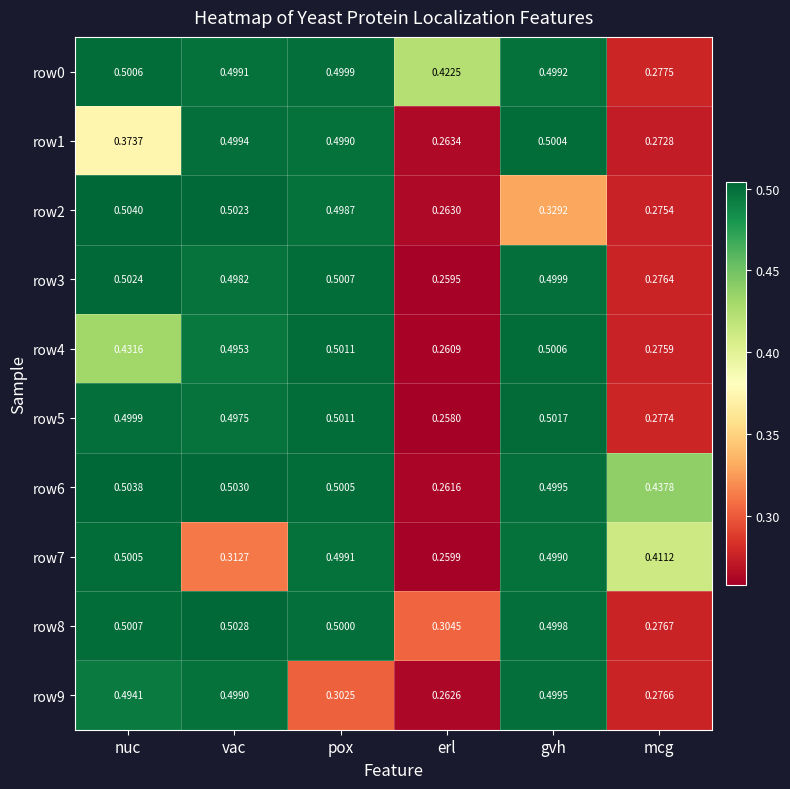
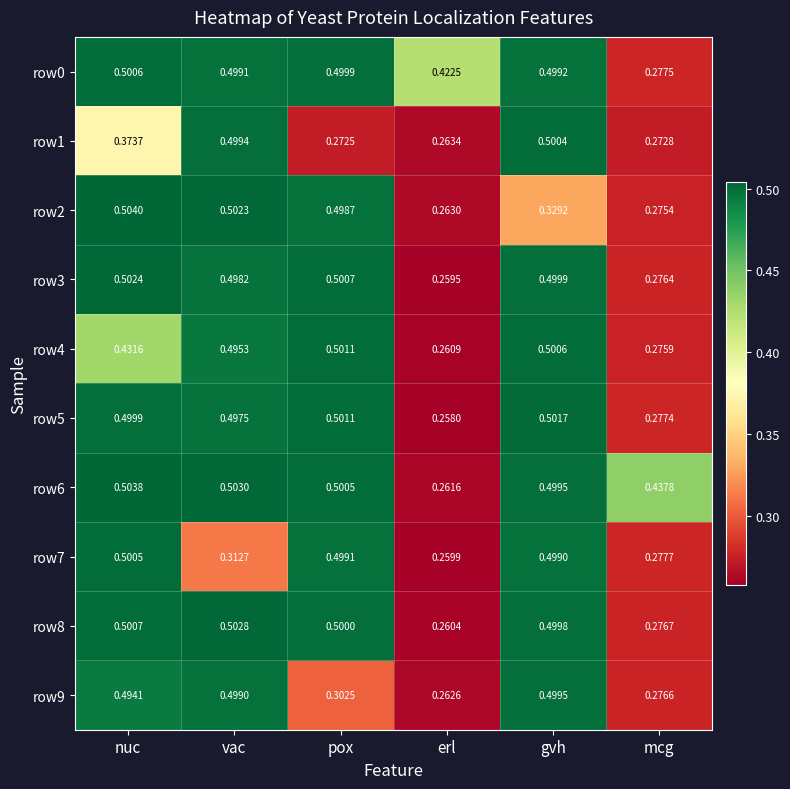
row1, pox: 0.4990 -> 0.2725
row7, mcg: 0.4112 -> 0.2777
row8, erl: 0.3045 -> 0.2604
